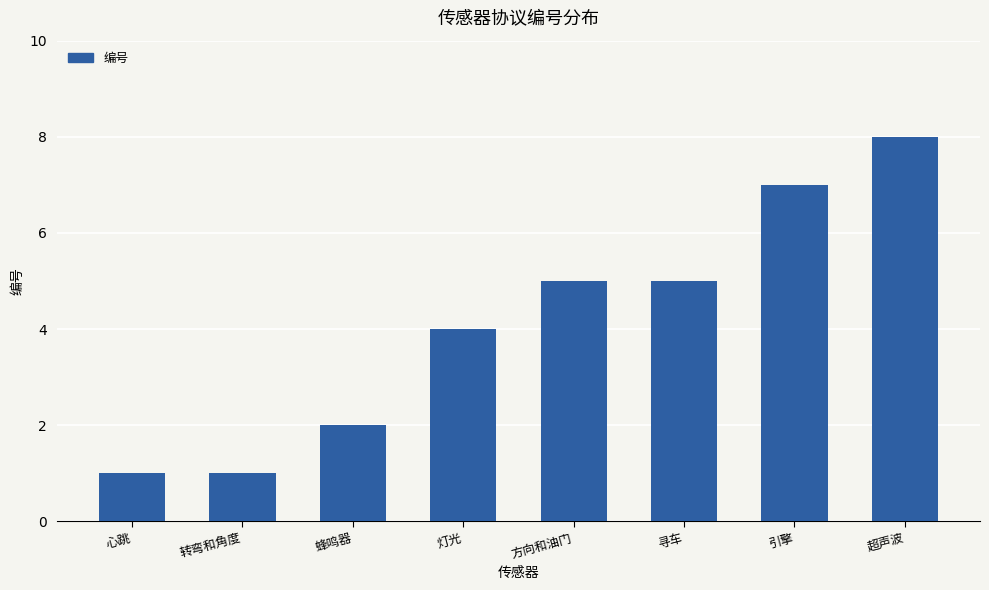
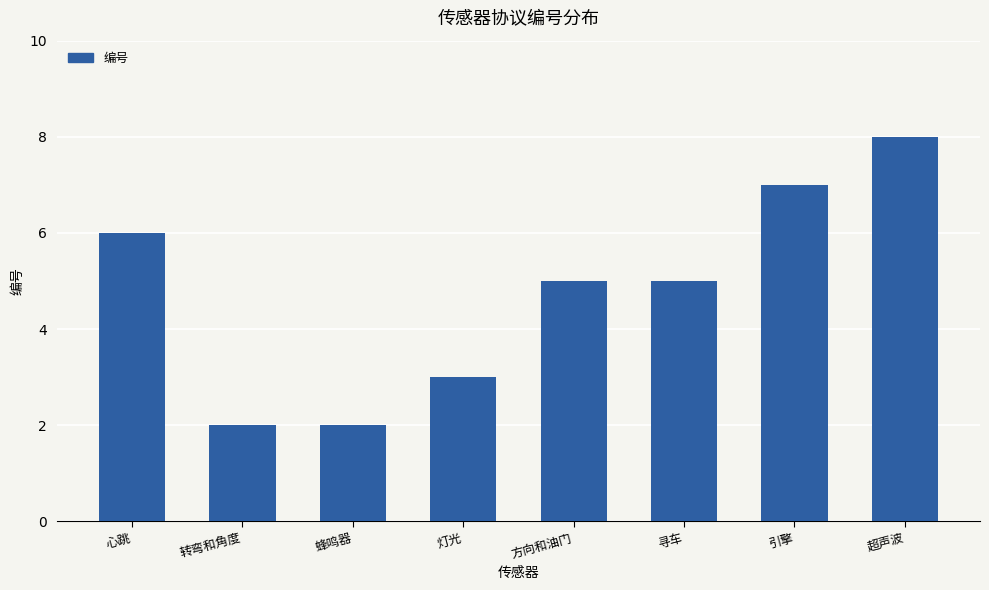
心跳: 1 -> 6
转弯和角度: 1 -> 2
灯光: 4 -> 3
